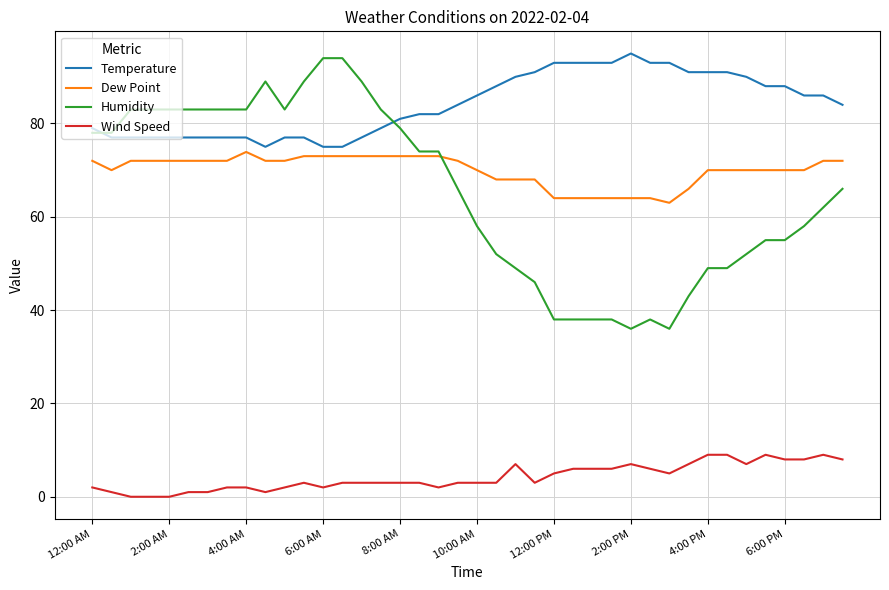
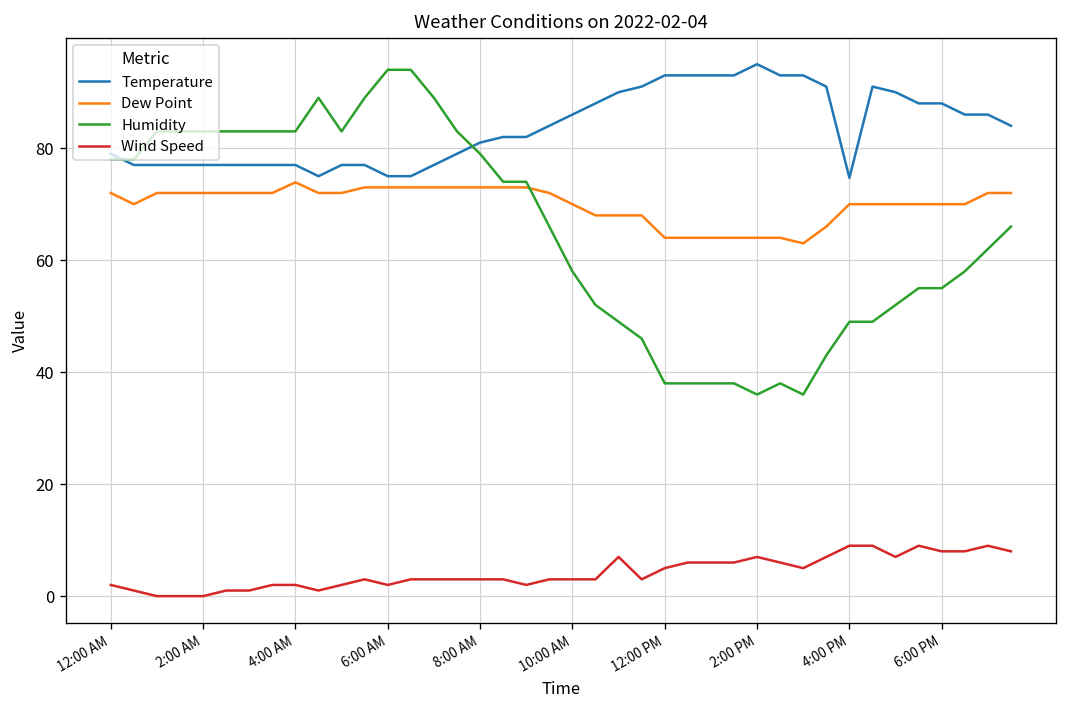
Temperature, 4:00 PM: 91 -> 75
